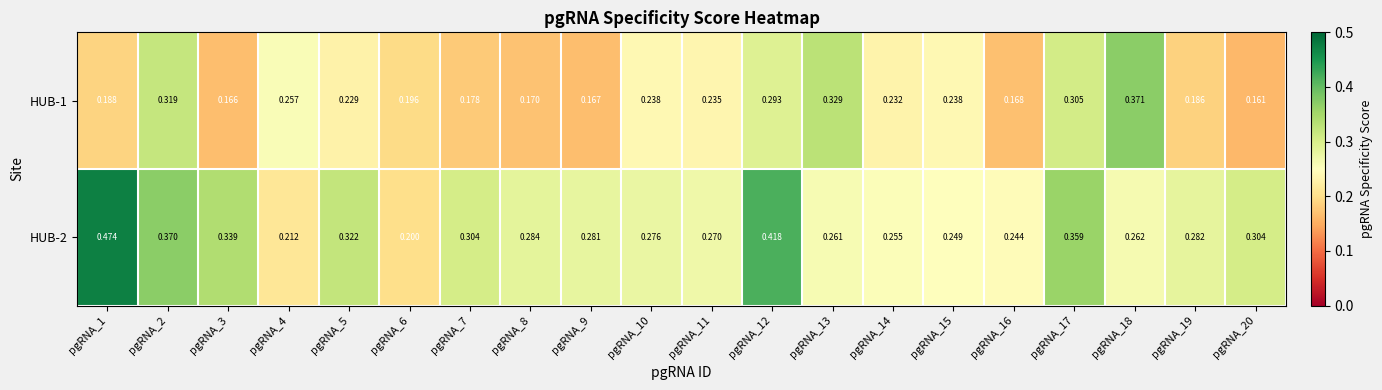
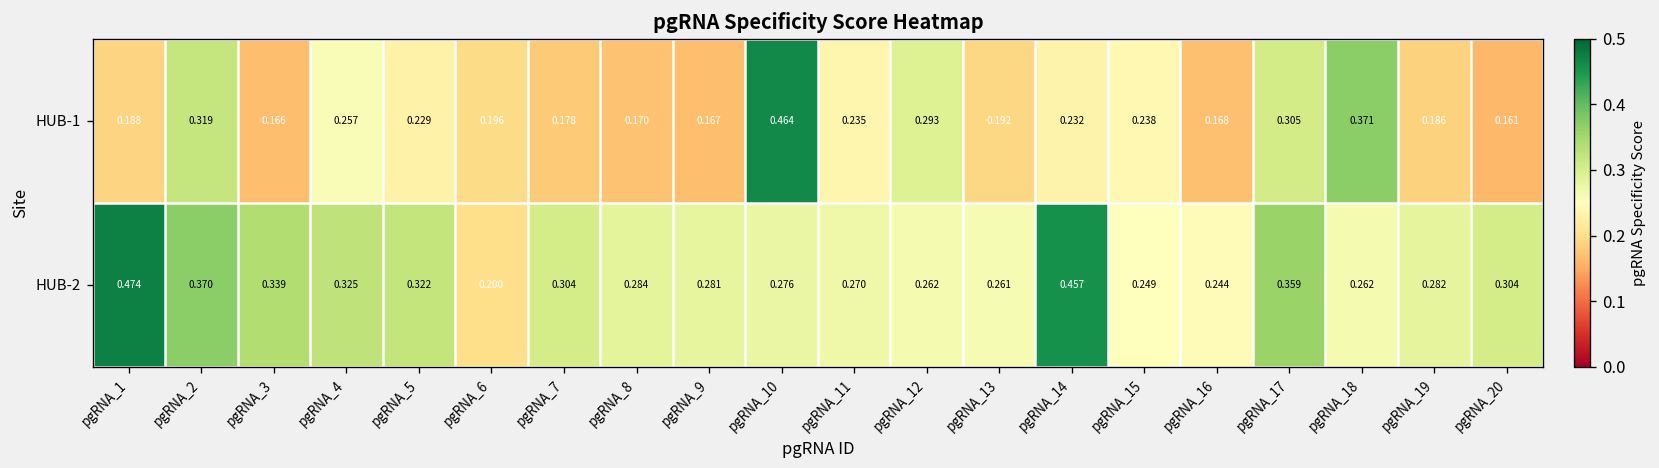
HUB-1, pgRNA_10: 0.238 -> 0.464
HUB-1, pgRNA_13: 0.329 -> 0.192
HUB-2, pgRNA_4: 0.212 -> 0.325
HUB-2, pgRNA_12: 0.418 -> 0.262
HUB-2, pgRNA_14: 0.255 -> 0.457
